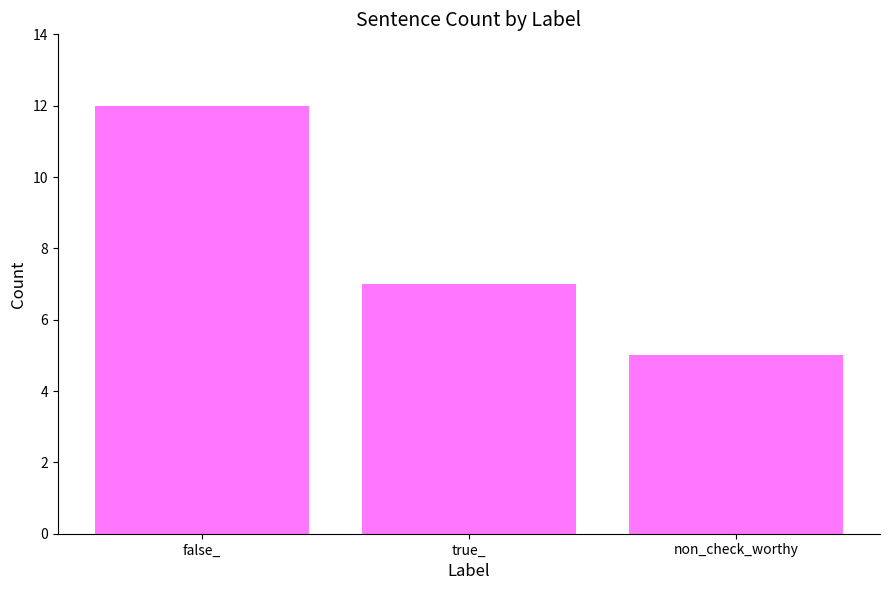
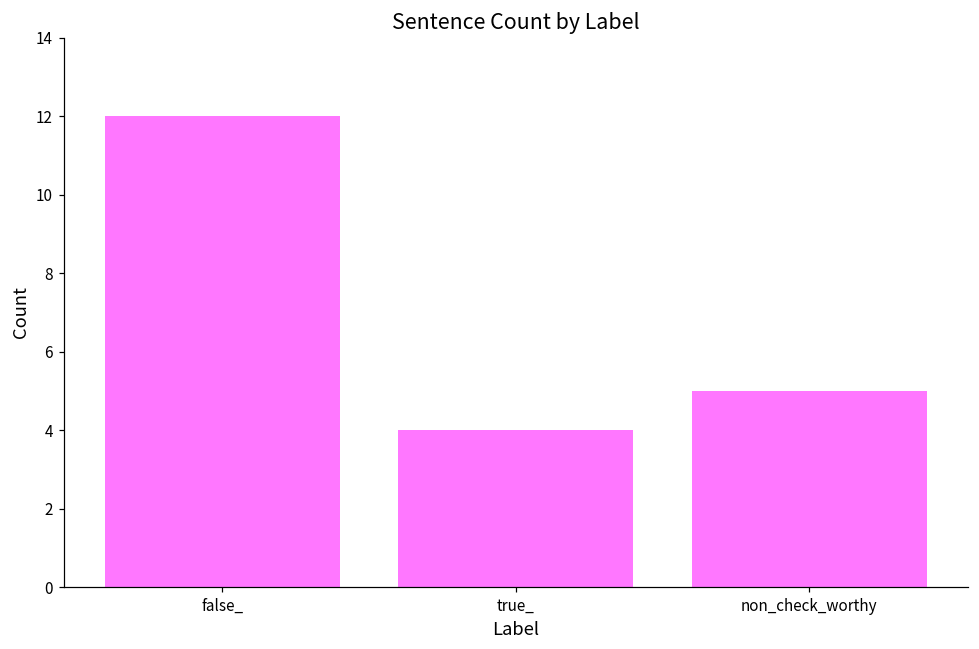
true_: 7 -> 4
